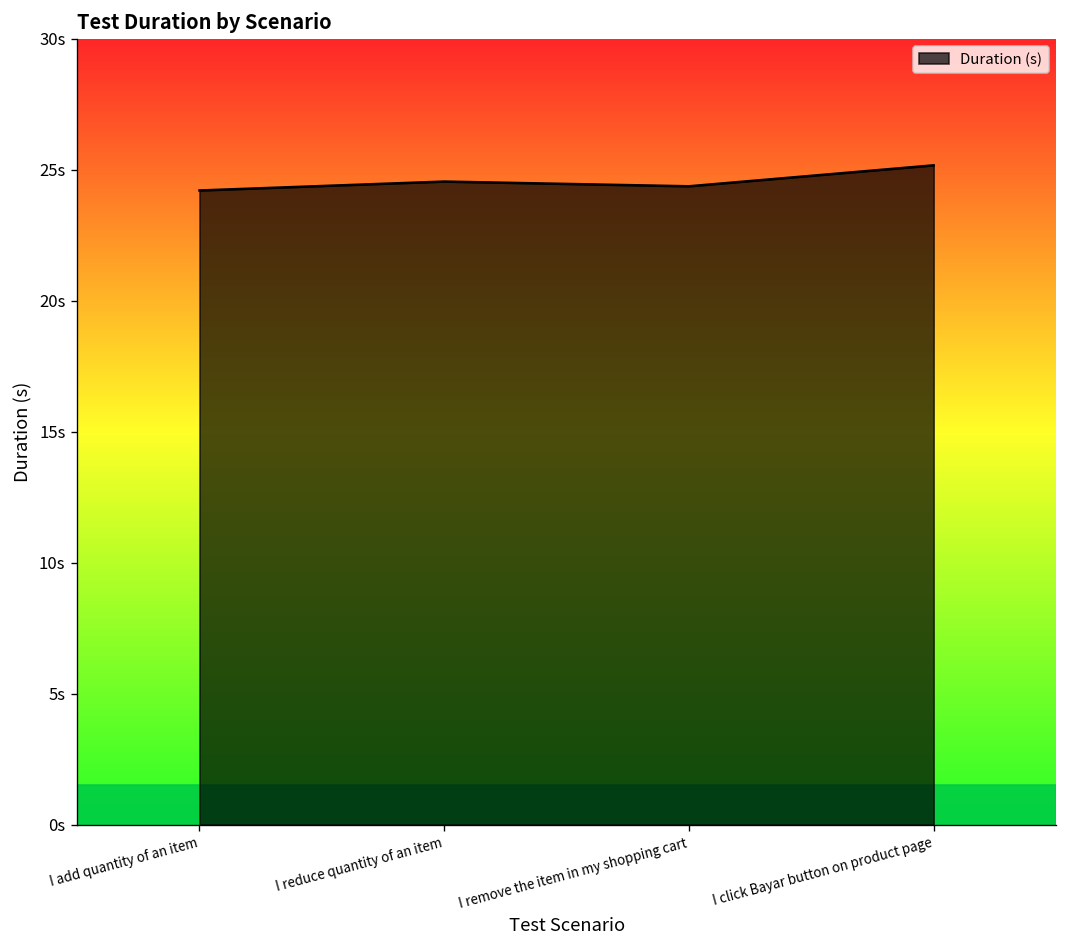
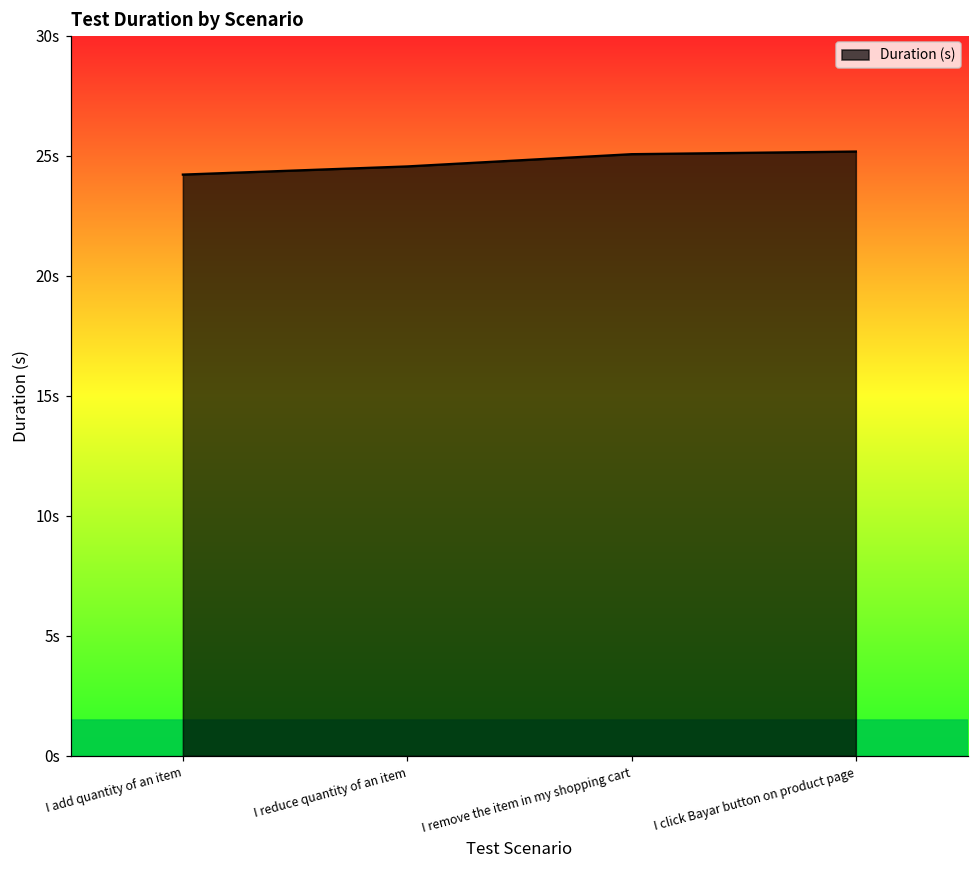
I remove the item in my shopping cart: 24.4s -> 25.1s
